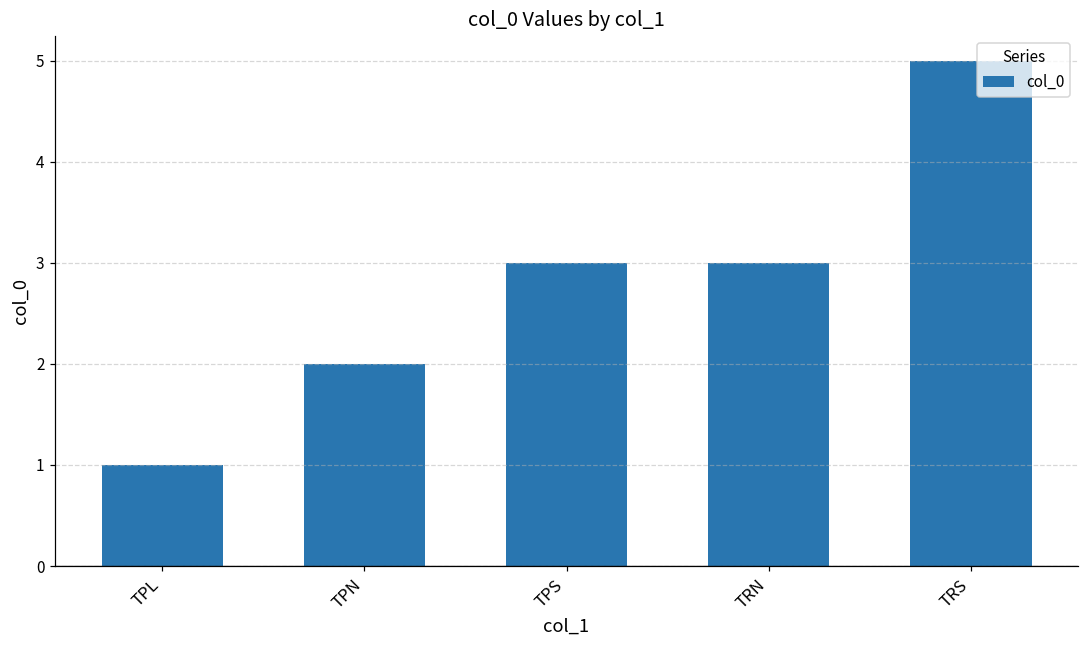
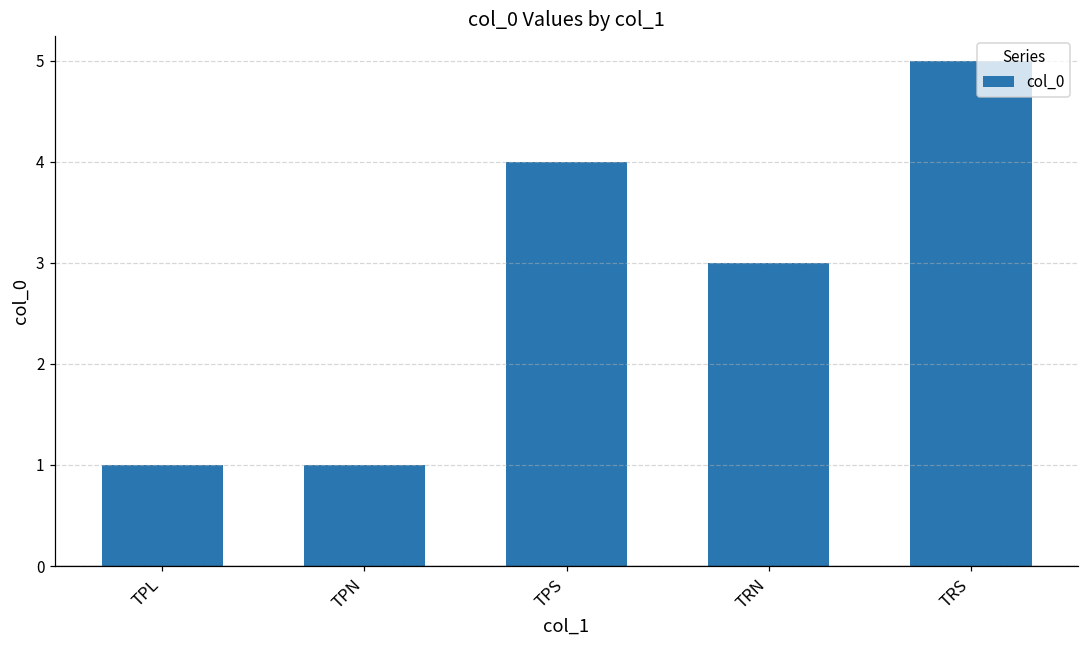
TPN: 2 -> 1
TPS: 3 -> 4
